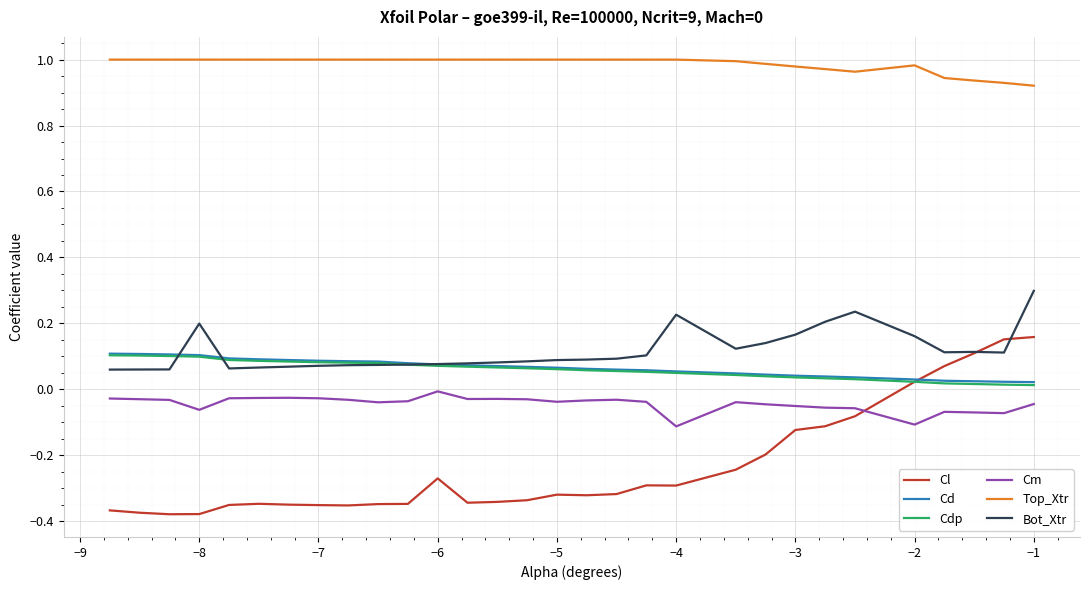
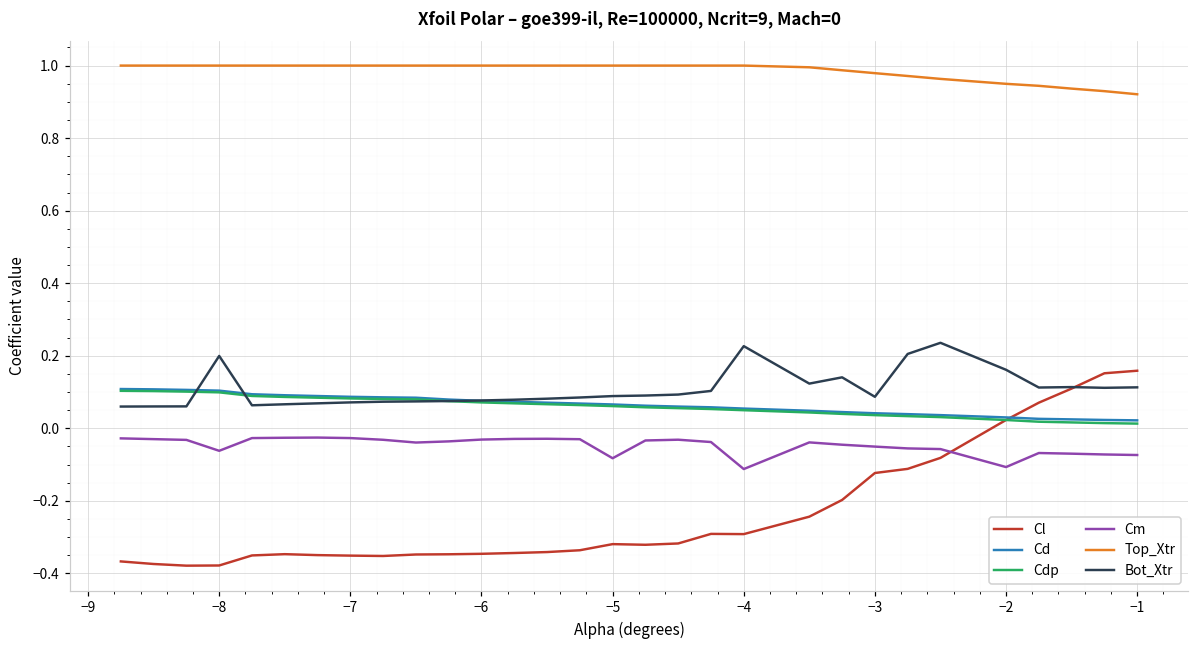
Cl, −6: -0.27 -> -0.35
Cm, −6: -0.01 -> -0.03
Cm, −5: -0.04 -> -0.08
Bot_Xtr, −3: 0.17 -> 0.09
Top_Xtr, −2: 0.98 -> 0.95
Cm, −1: -0.04 -> -0.07
Bot_Xtr, −1: 0.30 -> 0.11
